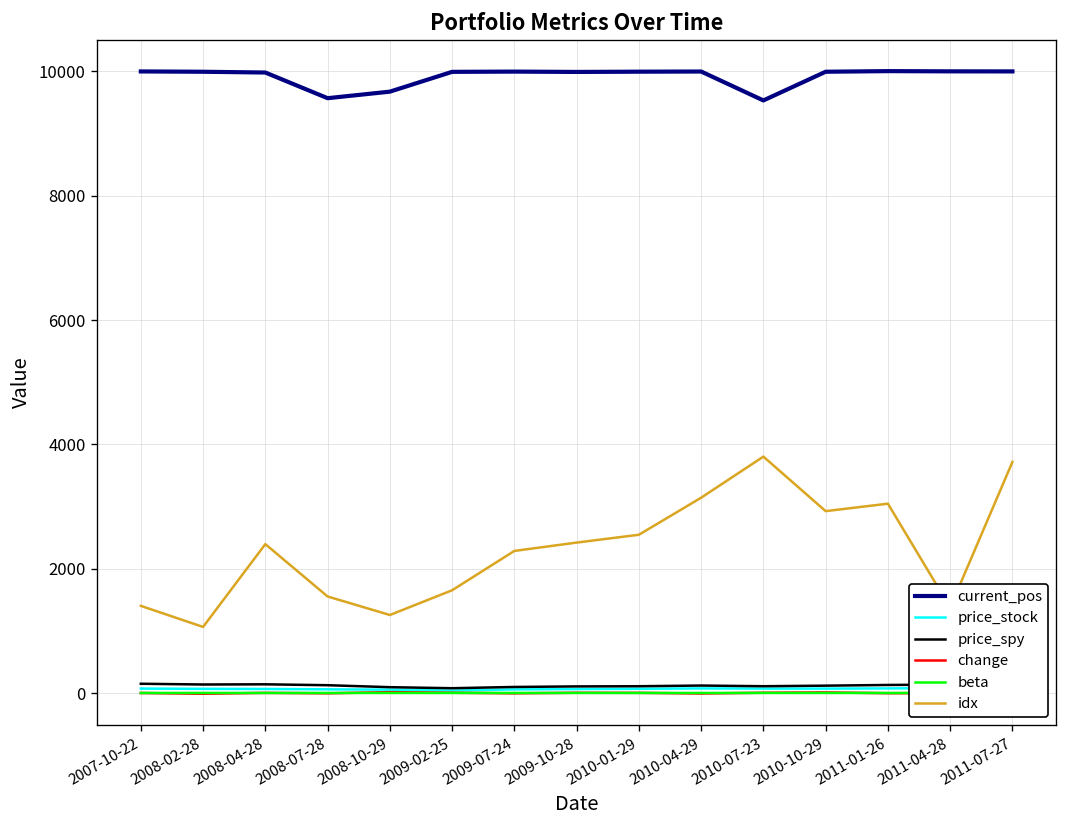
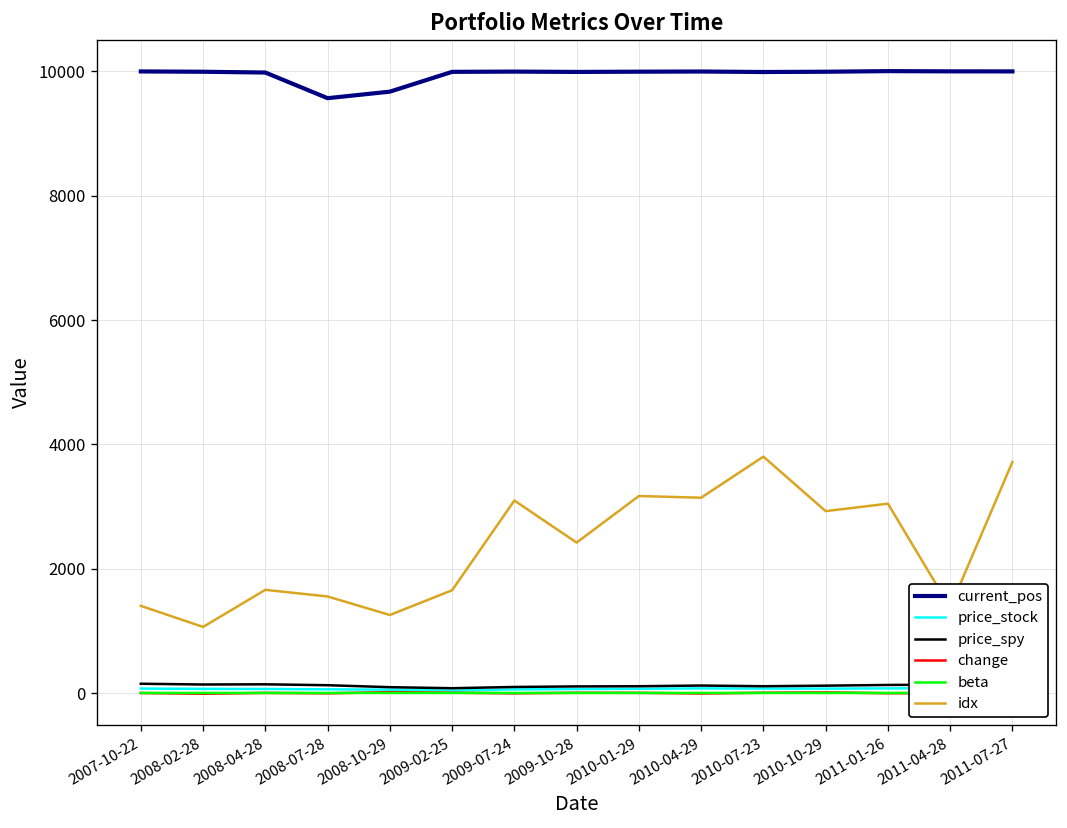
idx, 2008-04-28: 2400 -> 1700
idx, 2009-07-24: 2300 -> 3100
idx, 2010-01-29: 2500 -> 3200
current_pos, 2010-07-23: 9500 -> 10000
